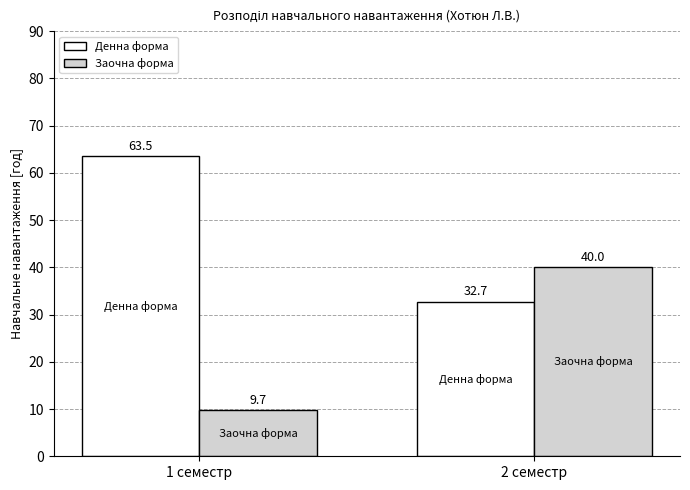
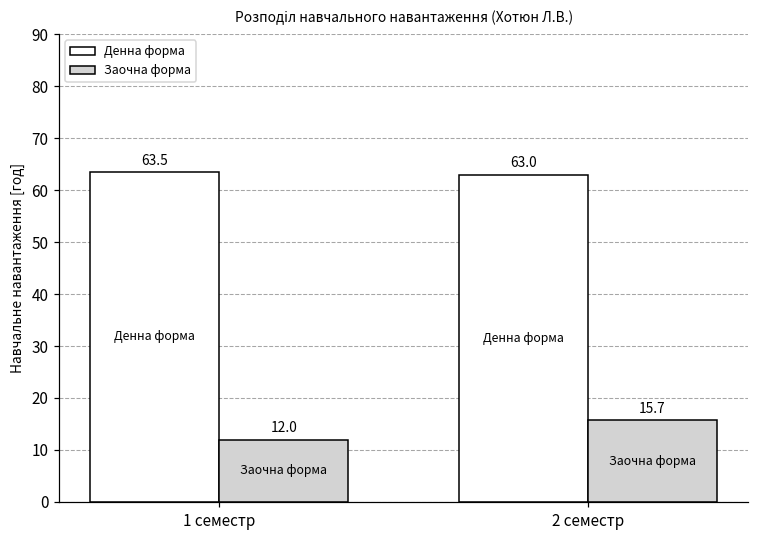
Заочна форма, 1 семестр: 9.7 -> 12.0
Денна форма, 2 семестр: 32.7 -> 63.0
Заочна форма, 2 семестр: 40.0 -> 15.7
